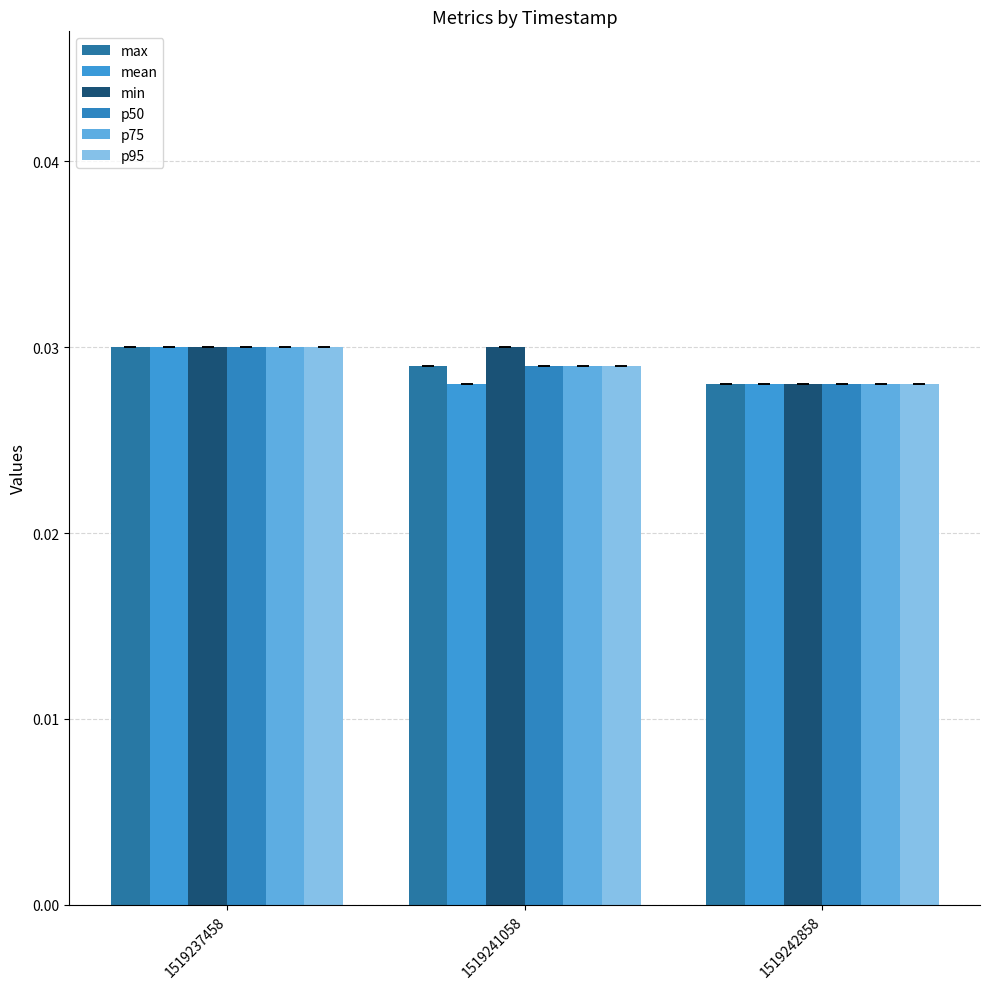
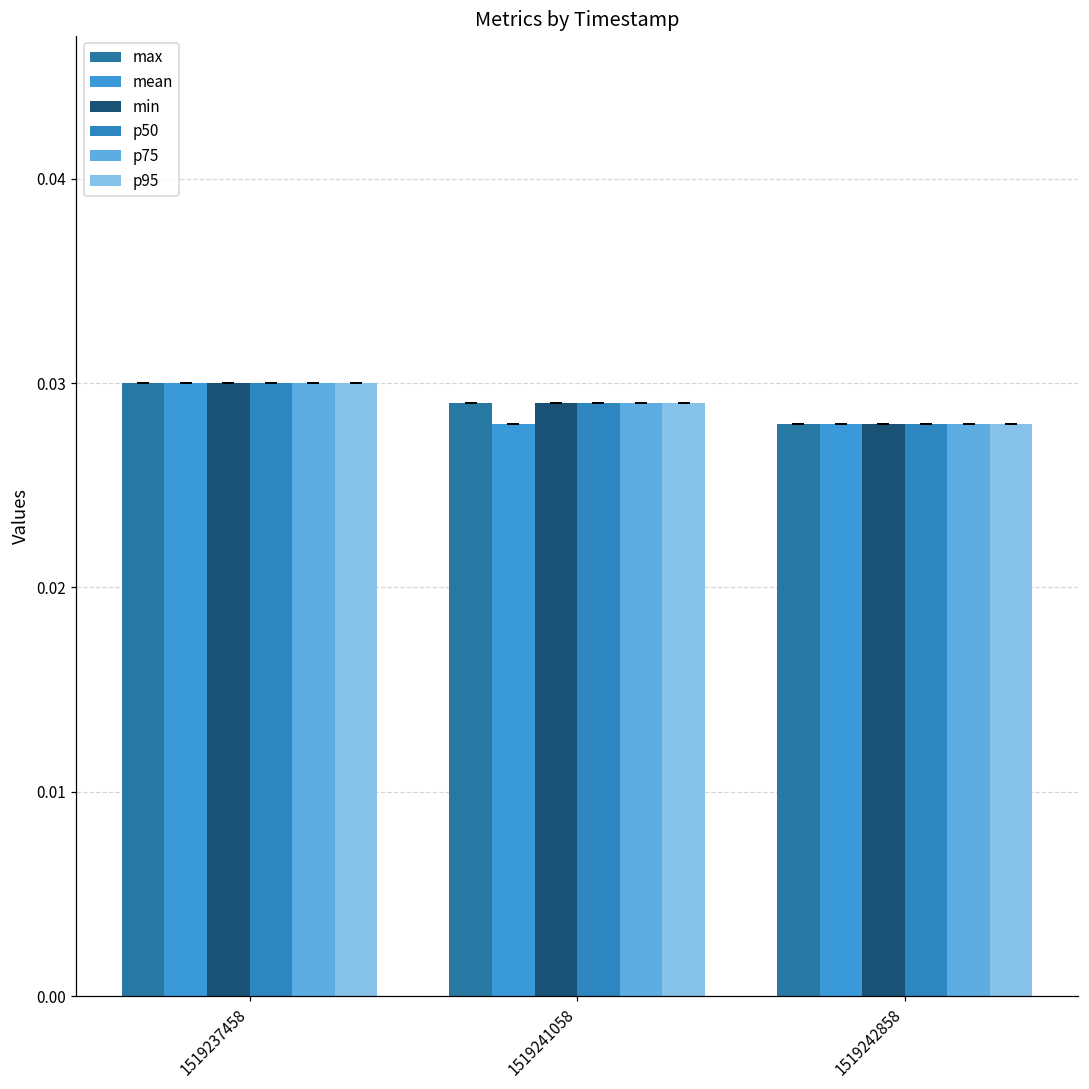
min, 1519241058: 0.030 -> 0.029
